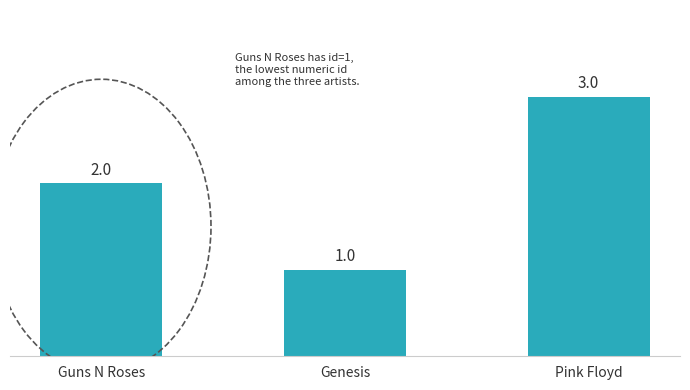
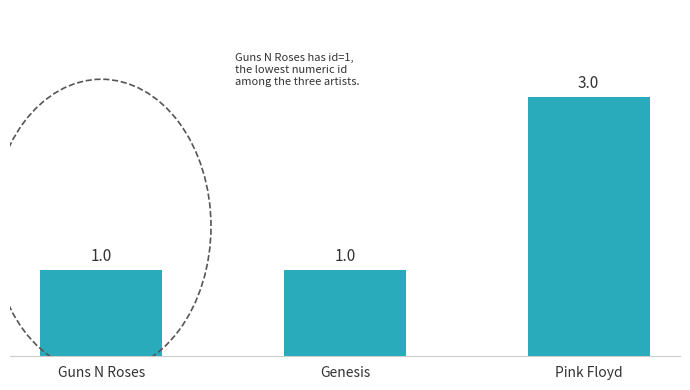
Guns N Roses: 2.0 -> 1.0
